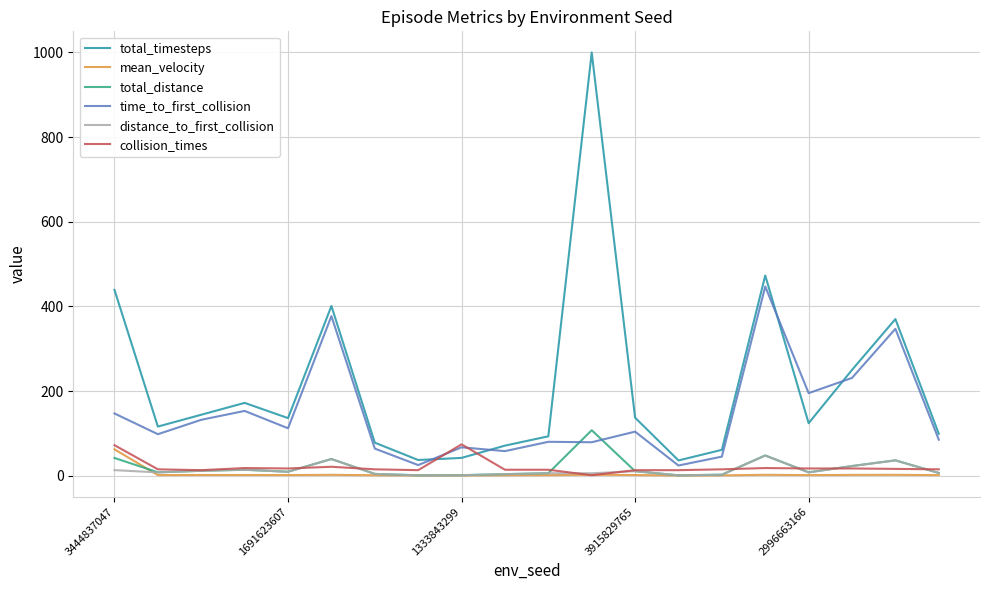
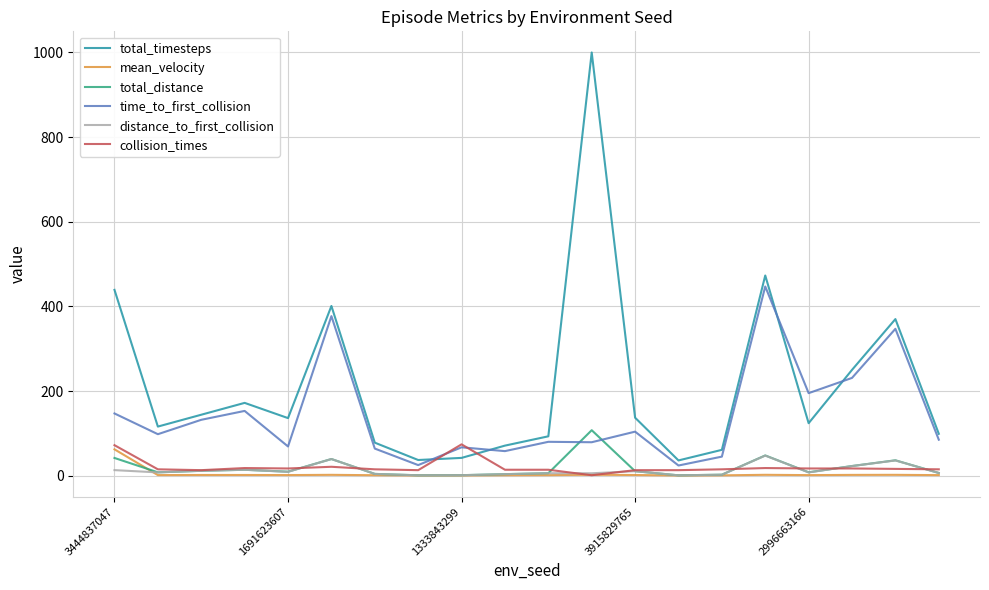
time_to_first_collision, 1691623607: 110 -> 70
